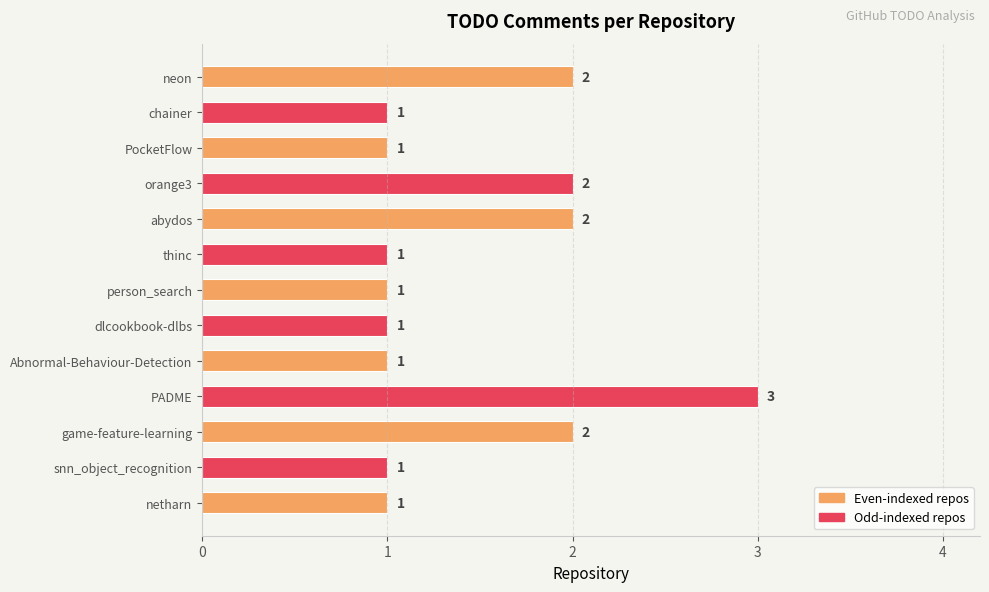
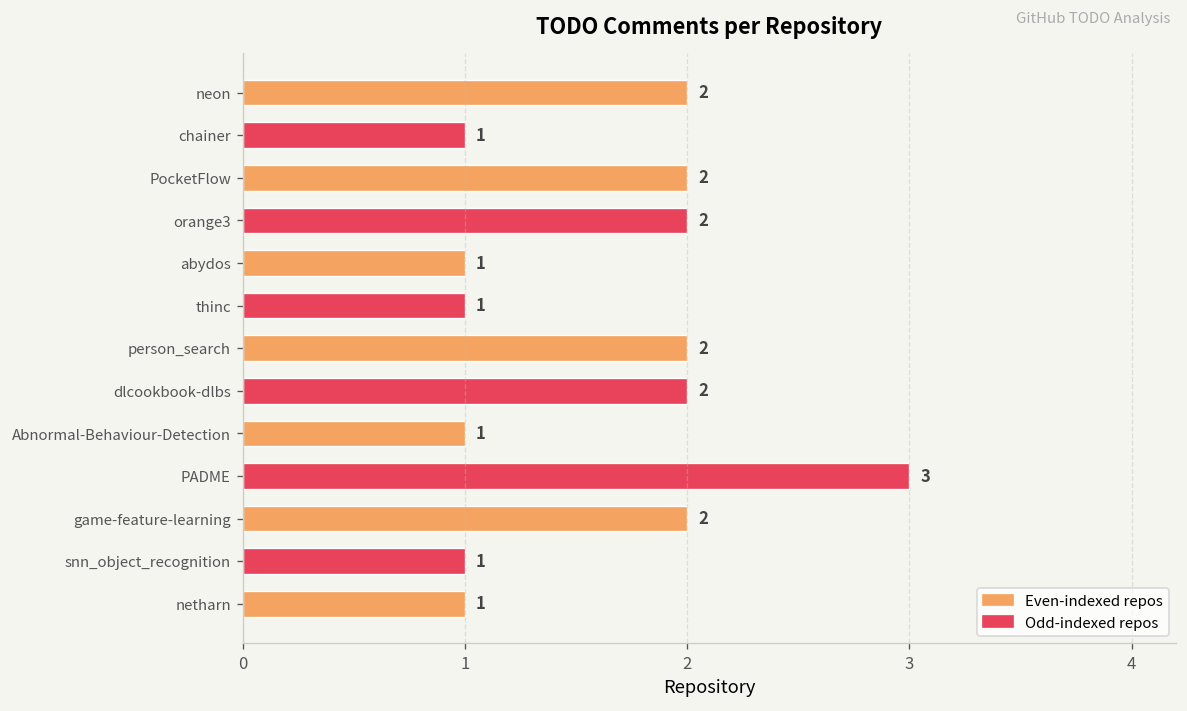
PocketFlow: 1 -> 2
abydos: 2 -> 1
person_search: 1 -> 2
dlcookbook-dlbs: 1 -> 2
